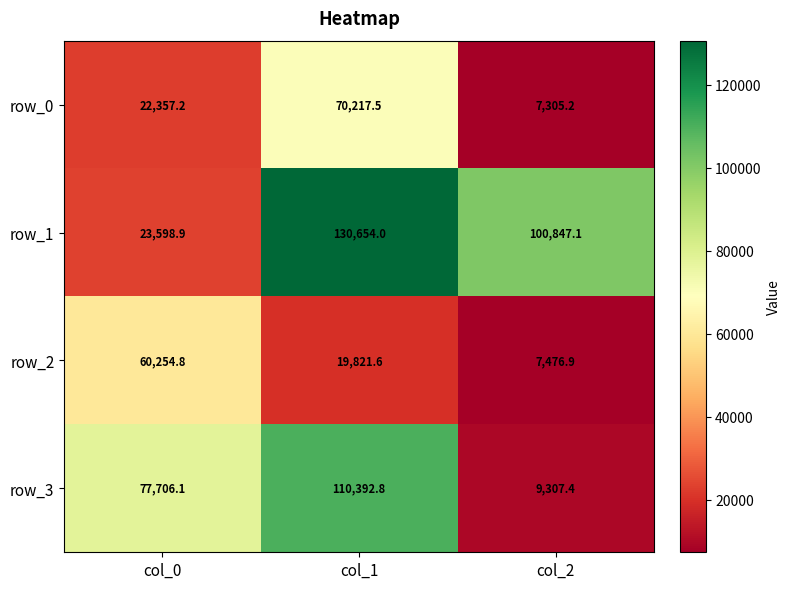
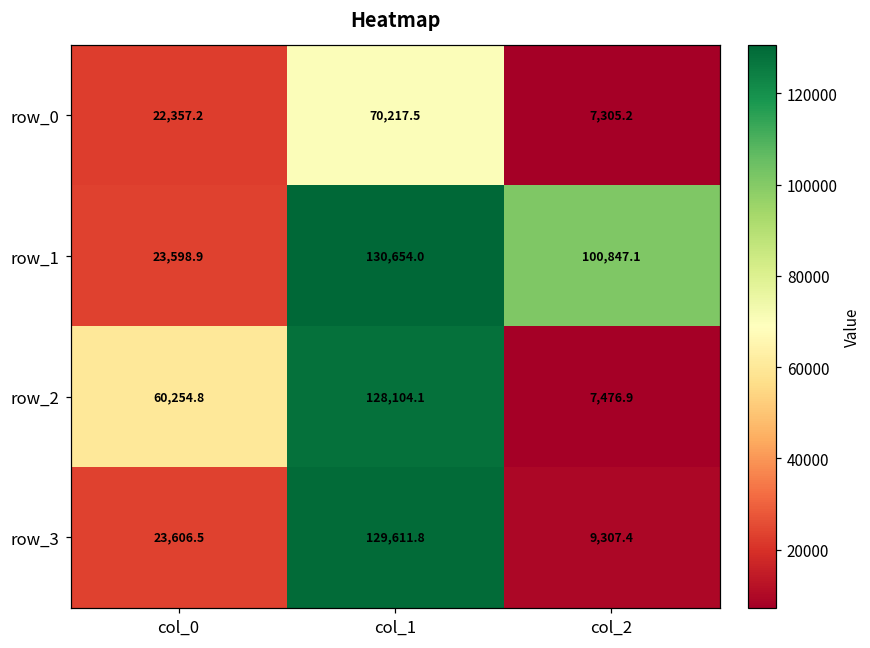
row_2, col_1: 19,821.6 -> 128,104.1
row_3, col_0: 77,706.1 -> 23,606.5
row_3, col_1: 110,392.8 -> 129,611.8
